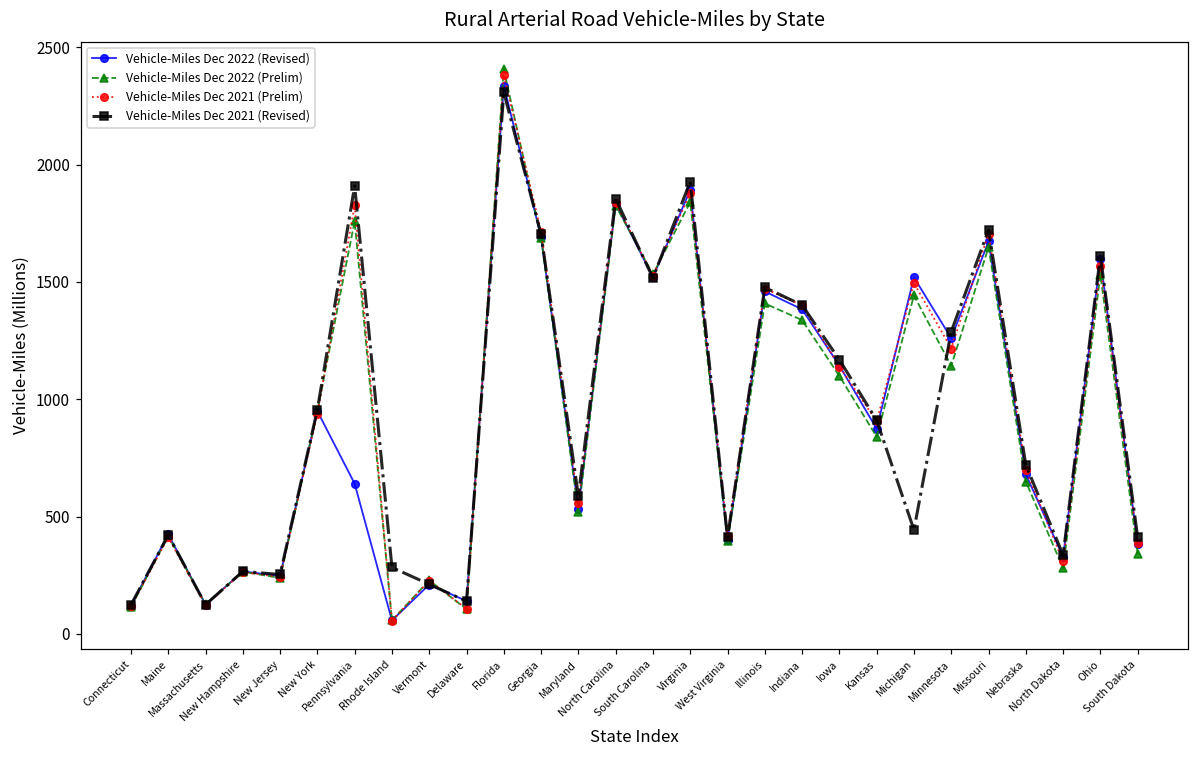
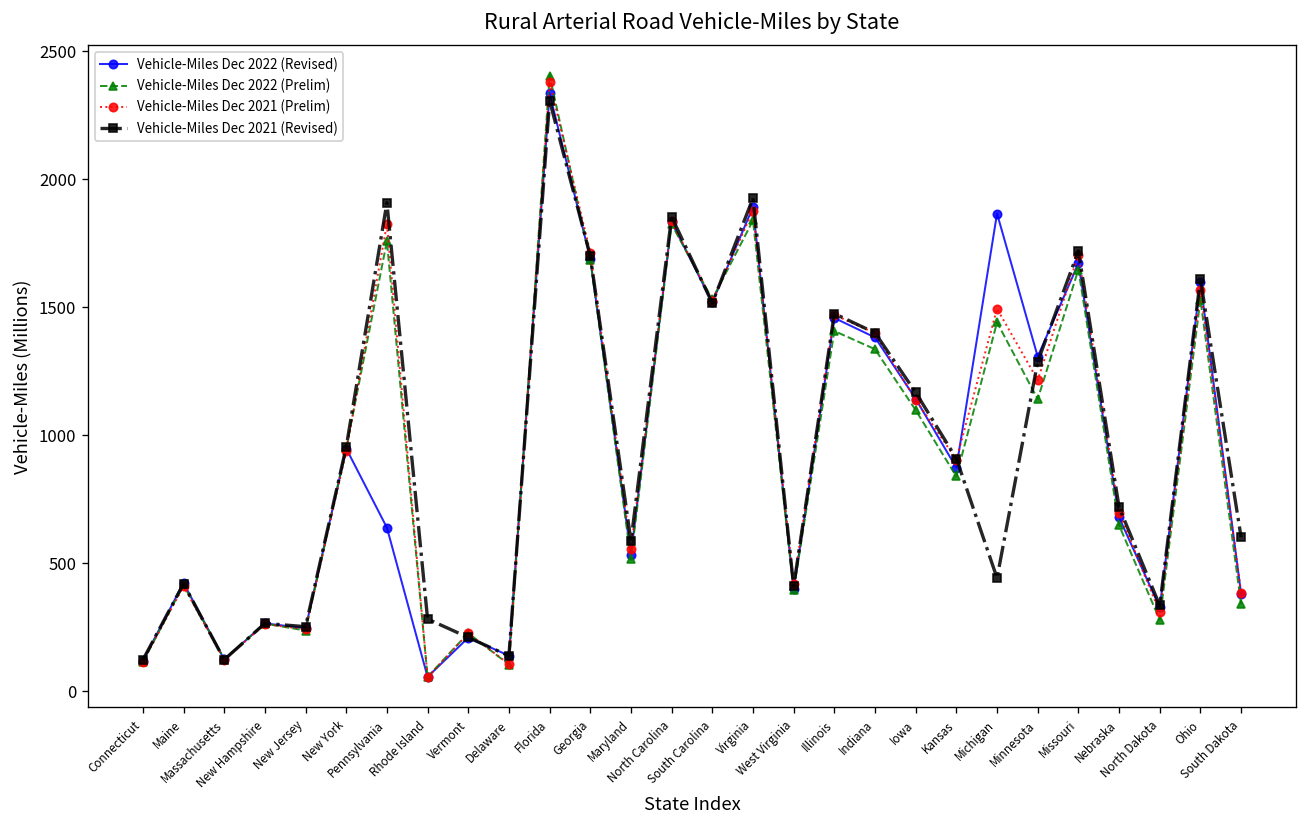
Vehicle-Miles Dec 2022 (Revised), Michigan: 1520 -> 1870
Vehicle-Miles Dec 2022 (Revised), Minnesota: 1260 -> 1310
Vehicle-Miles Dec 2021 (Revised), South Dakota: 410 -> 600
